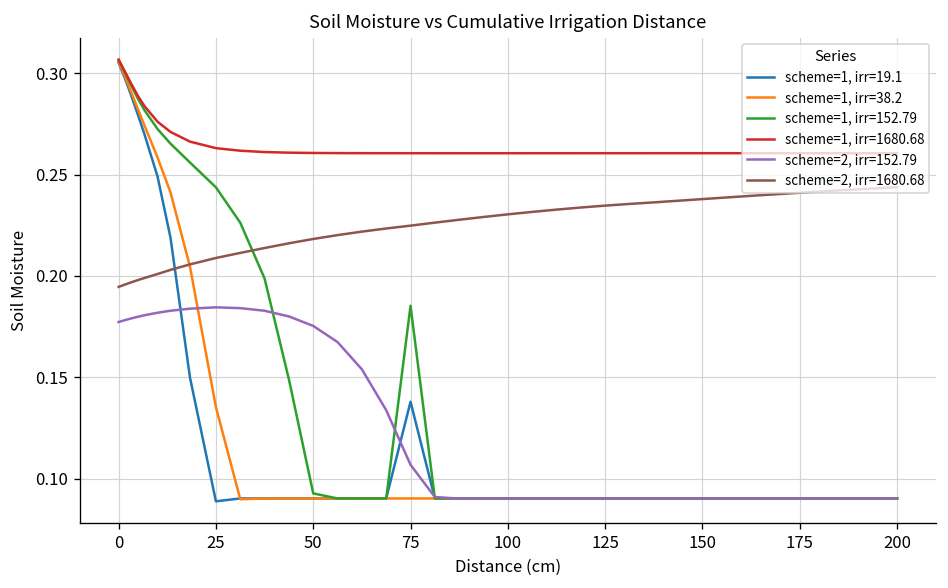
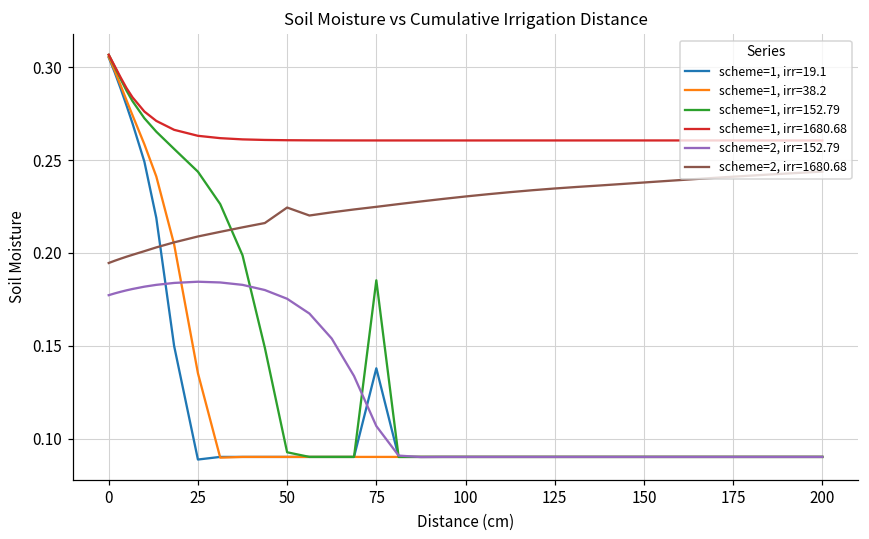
scheme=2, irr=1680.68, 50: 0.218 -> 0.224
